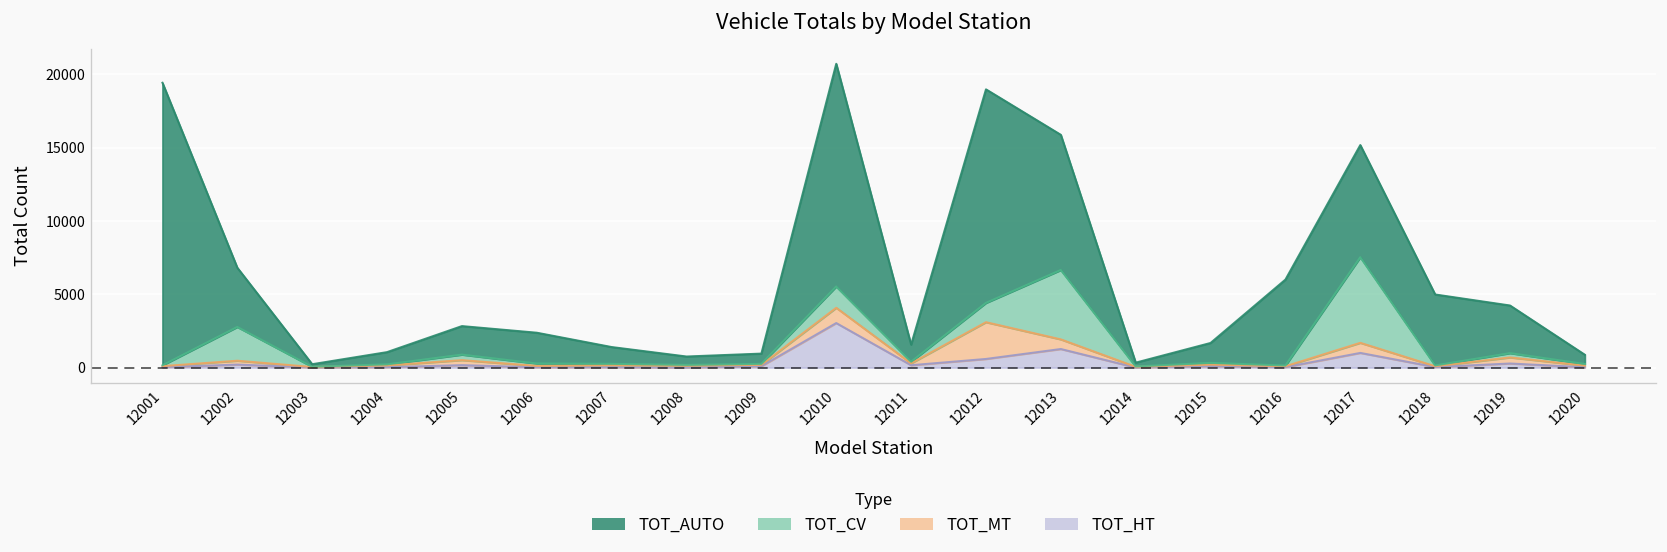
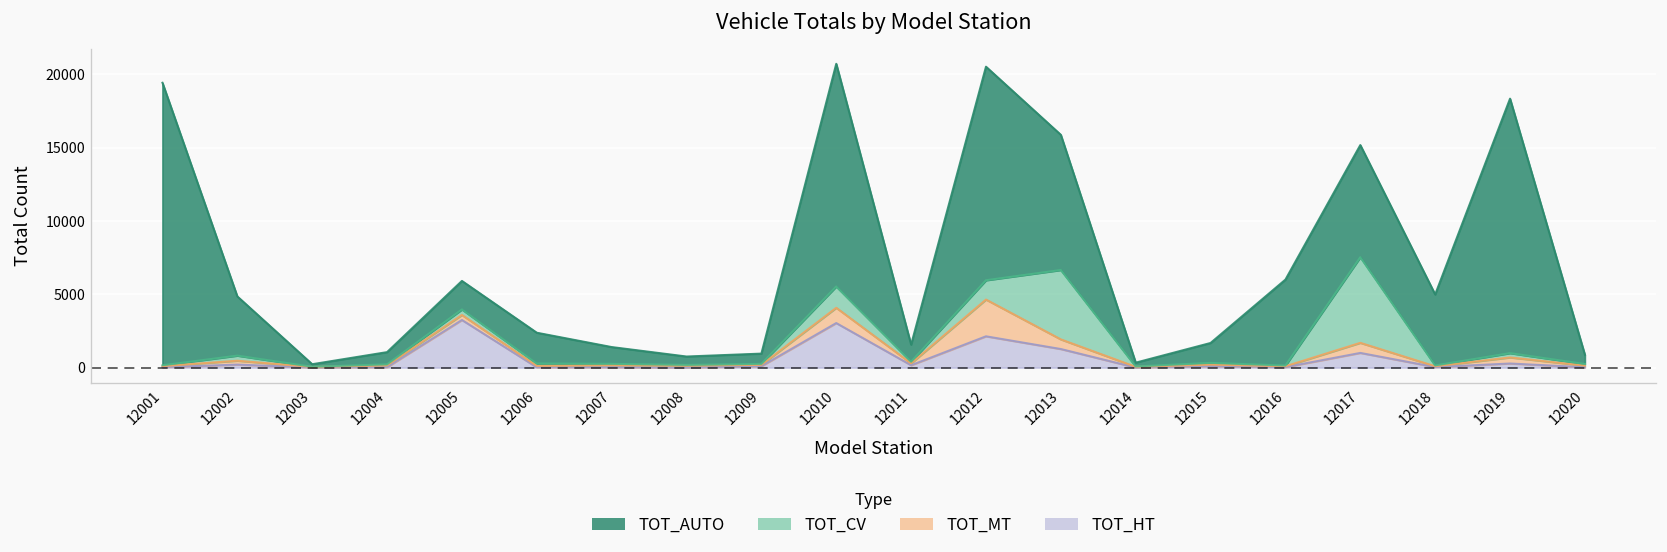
TOT_CV, 12002: 2300 -> 300
TOT_HT, 12005: 200 -> 3200
TOT_HT, 12012: 600 -> 2100
TOT_AUTO, 12019: 3200 -> 17300
